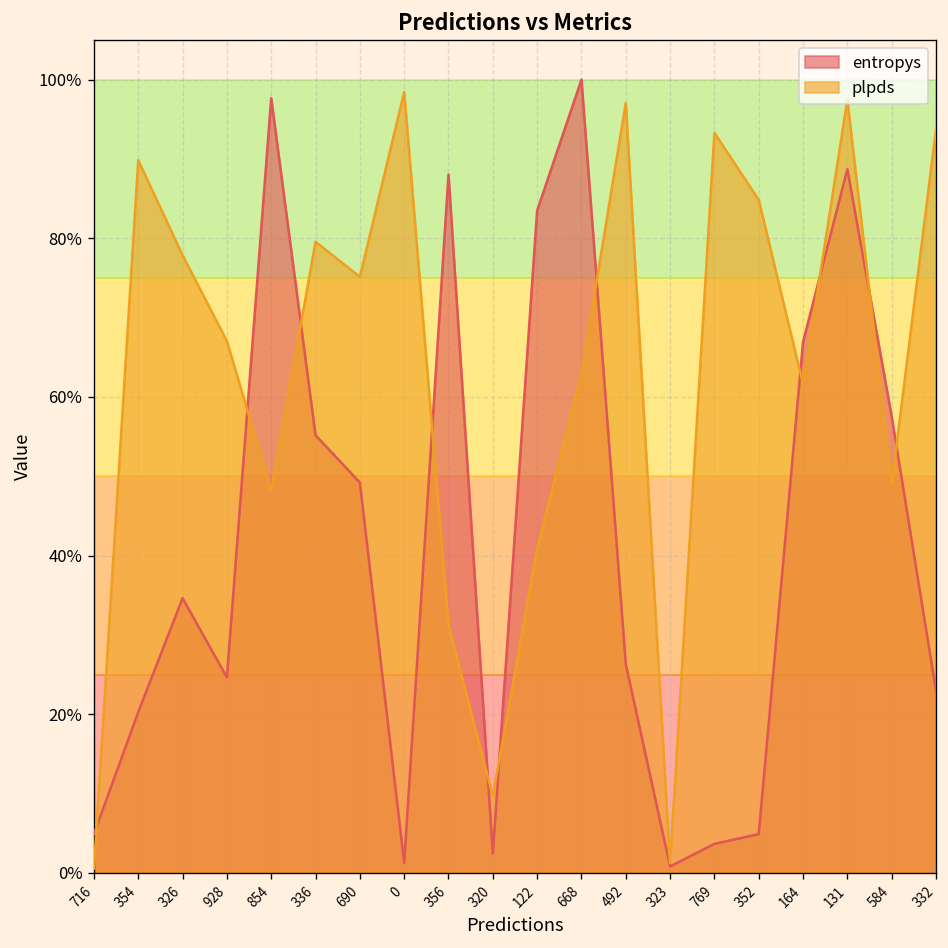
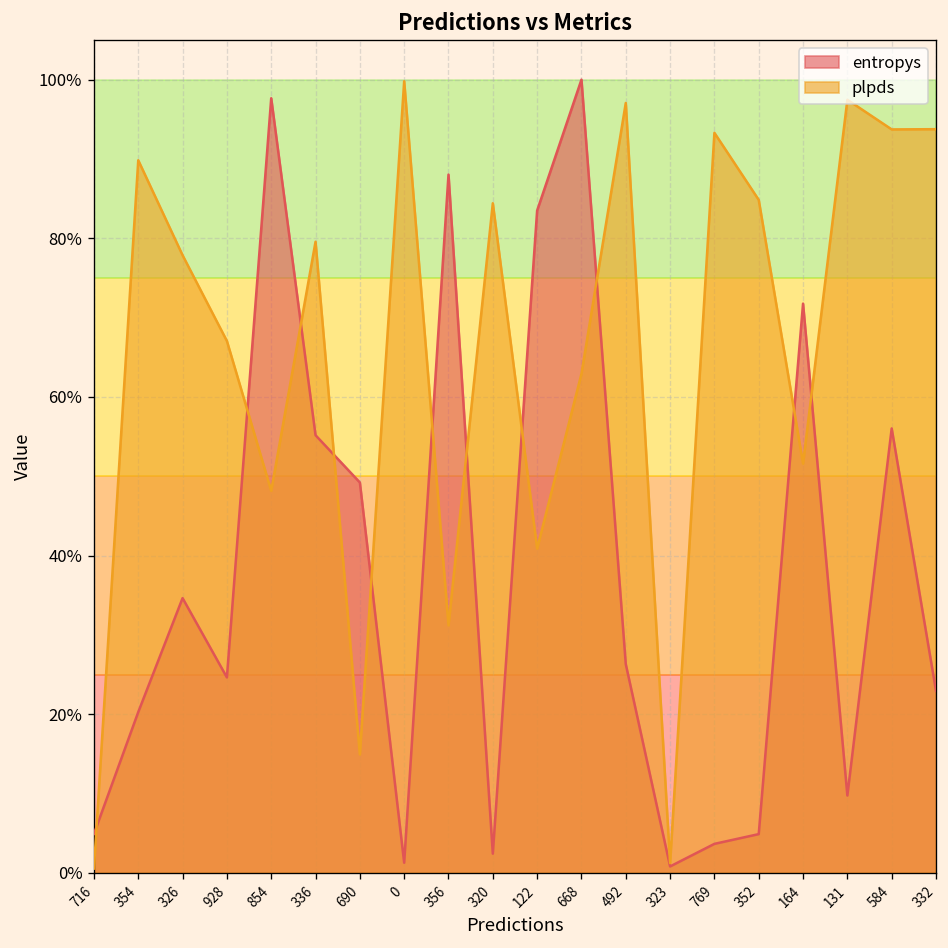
plpds, 690: 75% -> 15%
plpds, 0: 98% -> 100%
plpds, 320: 10% -> 84%
entropys, 164: 67% -> 72%
plpds, 164: 62% -> 52%
entropys, 131: 89% -> 10%
entropys, 584: 58% -> 56%
plpds, 584: 49% -> 94%
